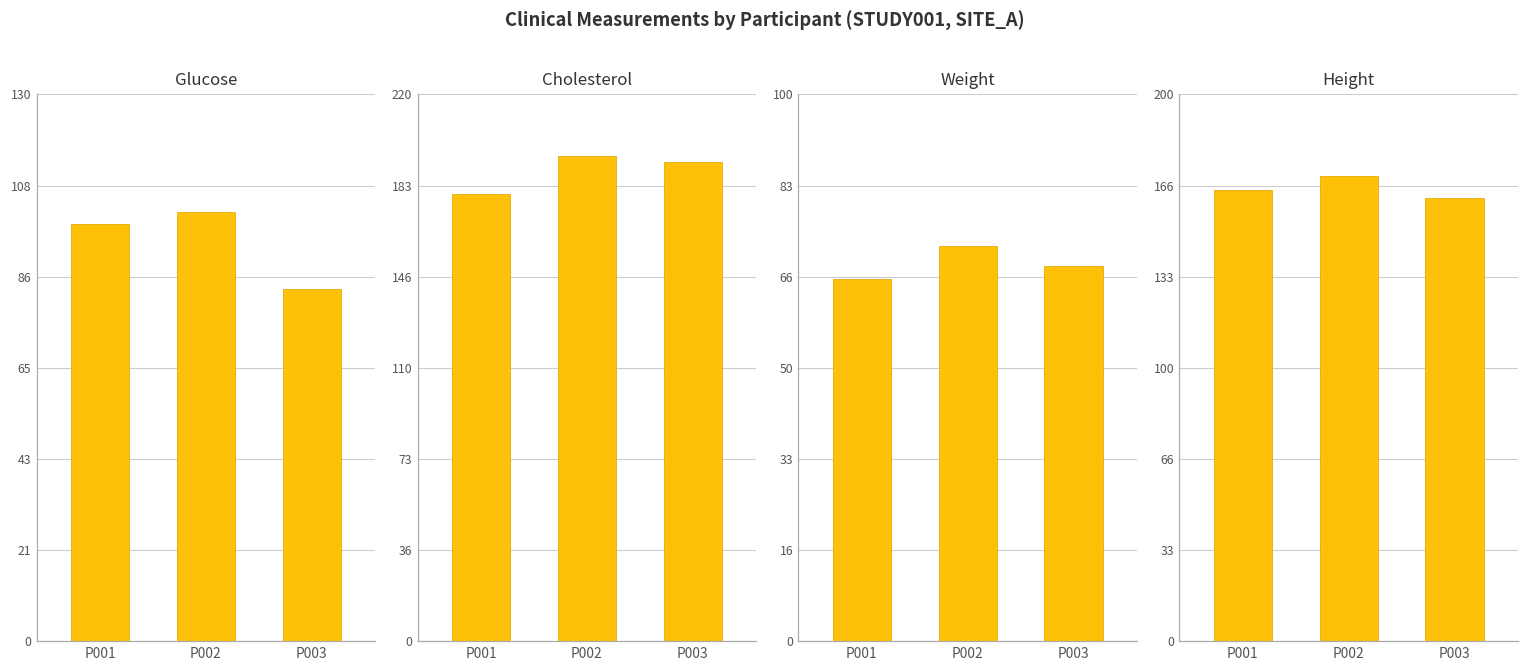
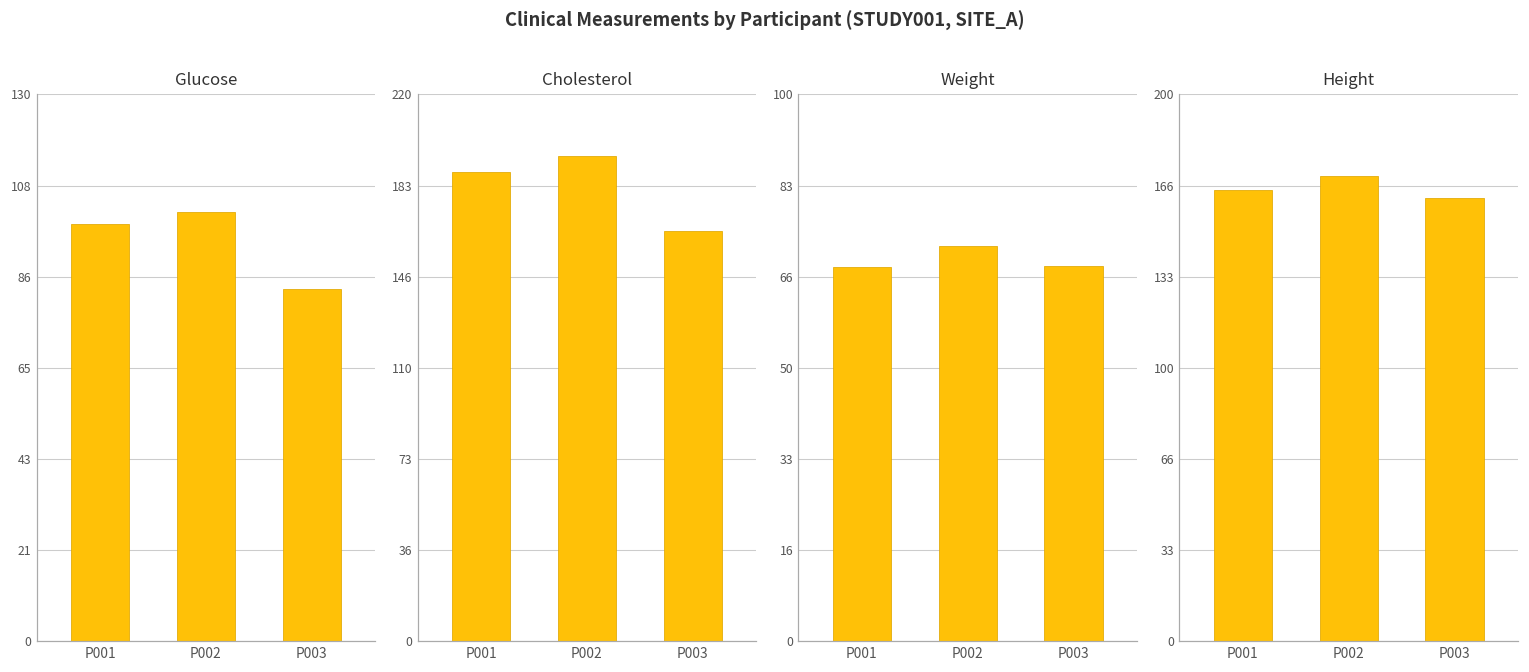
Cholesterol, P001: 180 -> 189
Cholesterol, P003: 193 -> 165
Weight, P001: 66 -> 69
